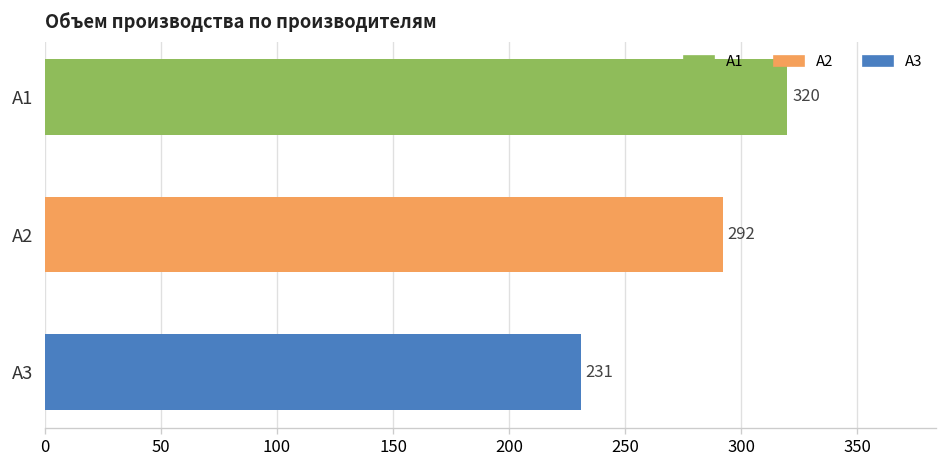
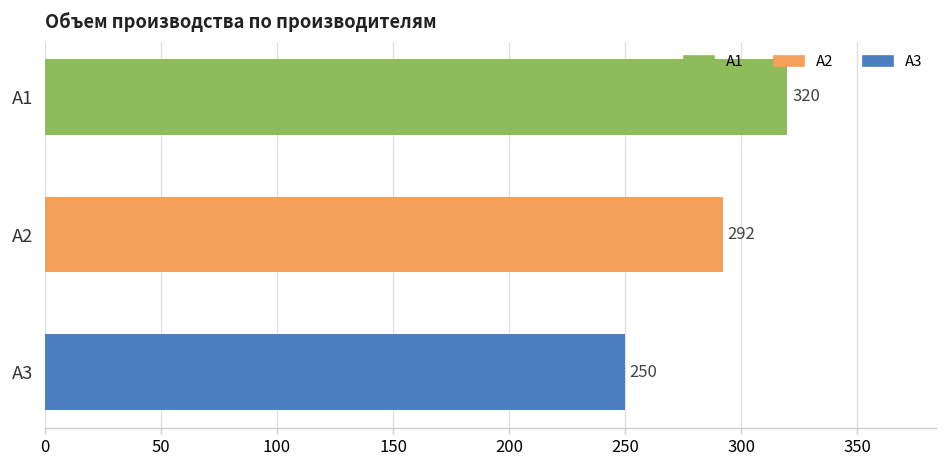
A3: 231 -> 250
